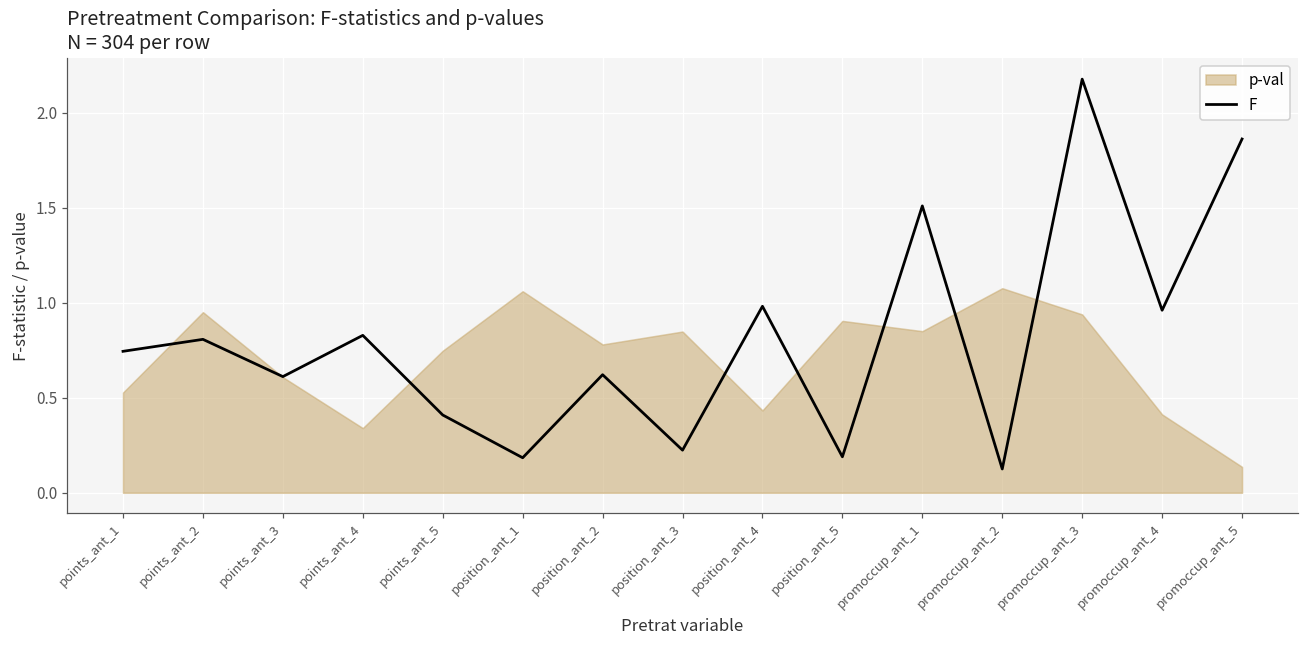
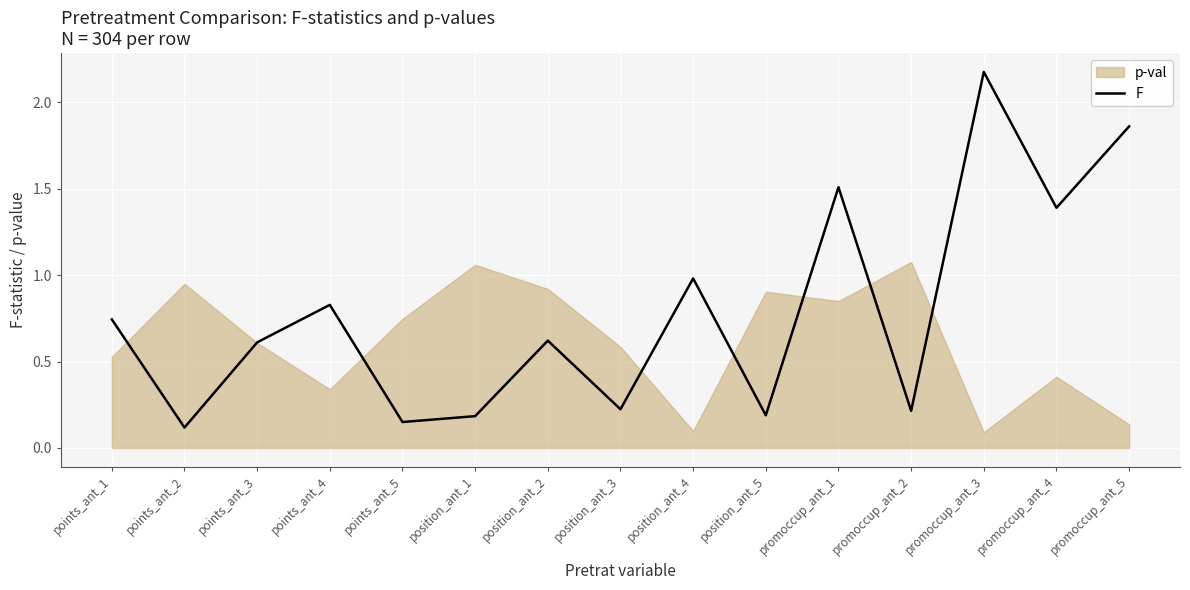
F, points_ant_2: 0.81 -> 0.12
F, points_ant_5: 0.41 -> 0.15
p-val, position_ant_2: 0.78 -> 0.92
p-val, position_ant_3: 0.85 -> 0.59
p-val, position_ant_4: 0.43 -> 0.10
F, promoccup_ant_2: 0.13 -> 0.22
p-val, promoccup_ant_3: 0.94 -> 0.09
F, promoccup_ant_4: 0.96 -> 1.39
